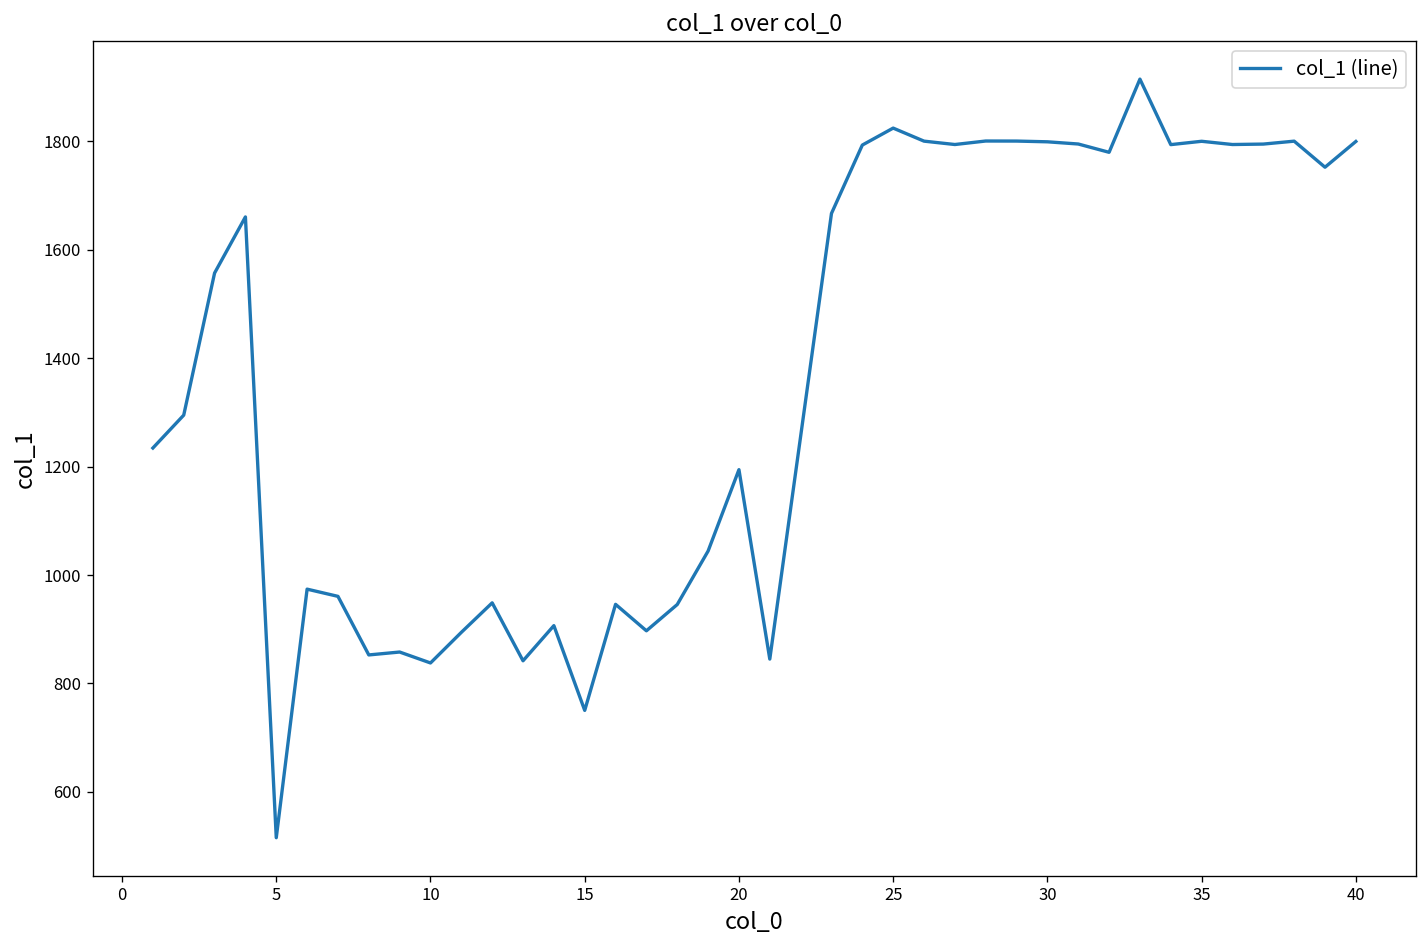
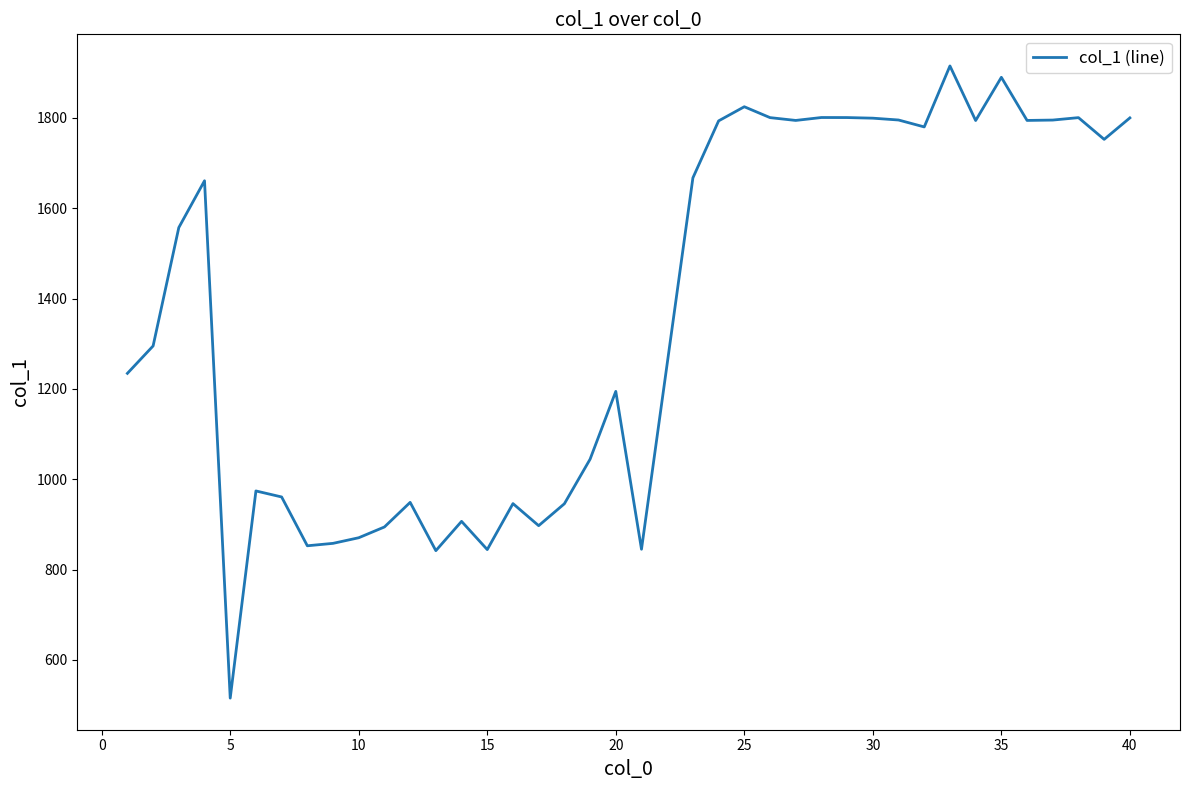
10: 840 -> 870
15: 750 -> 840
35: 1800 -> 1890
